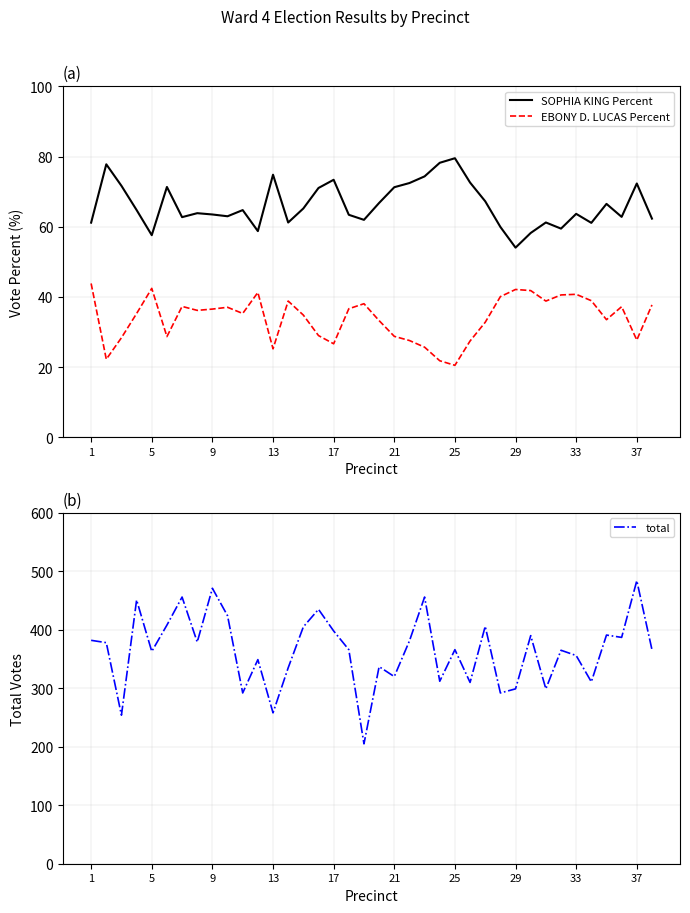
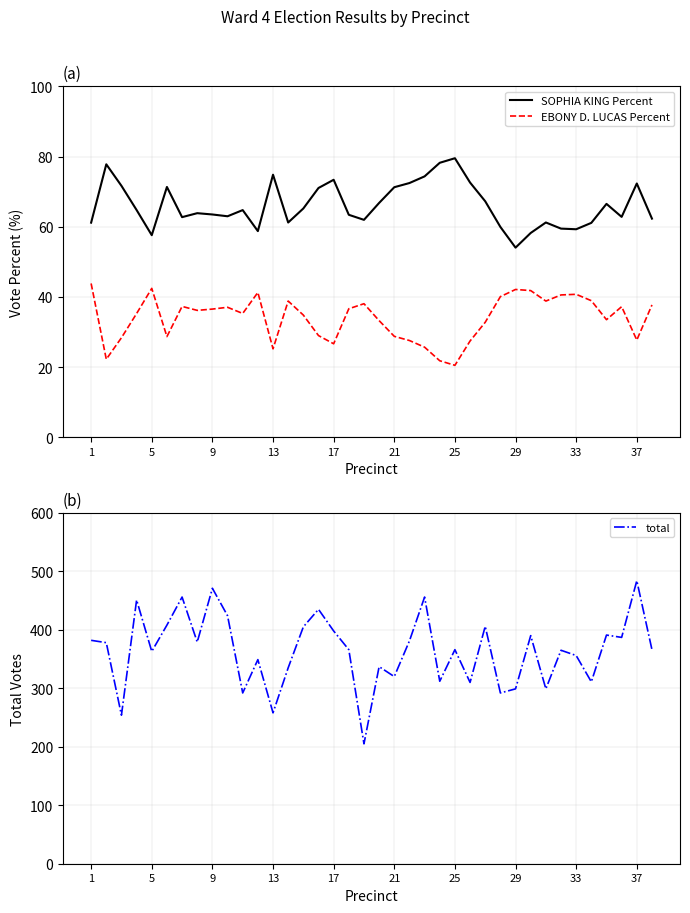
(a), SOPHIA KING Percent, 33: 64 -> 59
